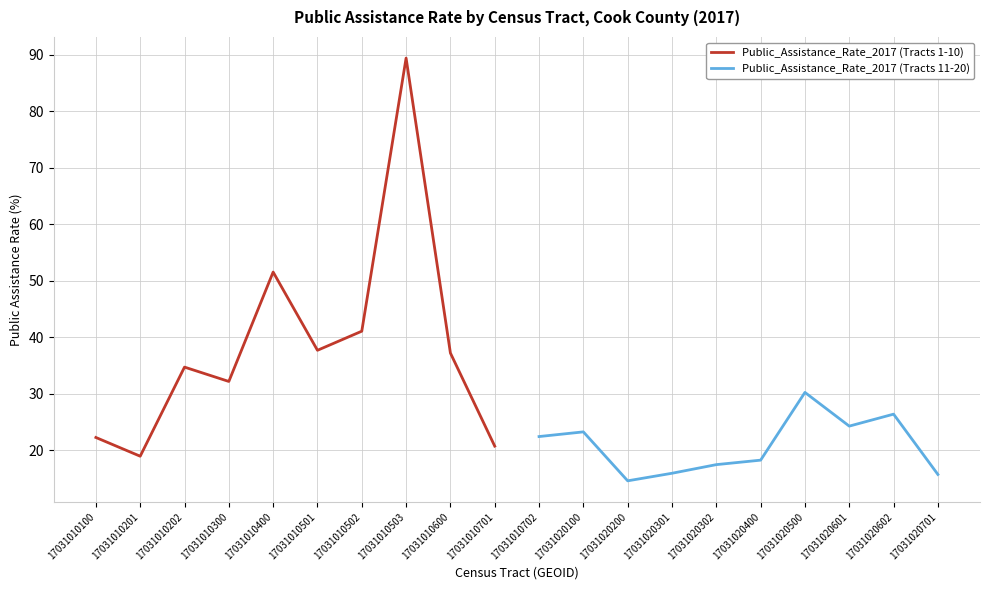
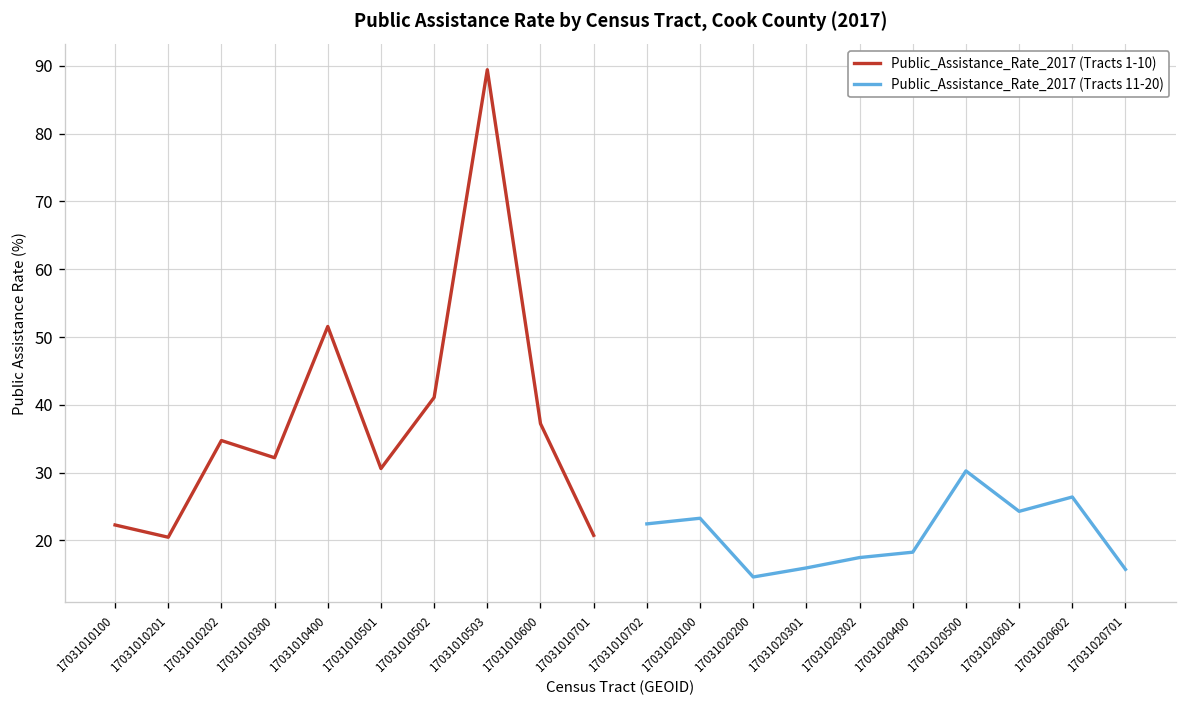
Public_Assistance_Rate_2017 (Tracts 1-10), 17031010201: 19 -> 20
Public_Assistance_Rate_2017 (Tracts 1-10), 17031010501: 38 -> 31
